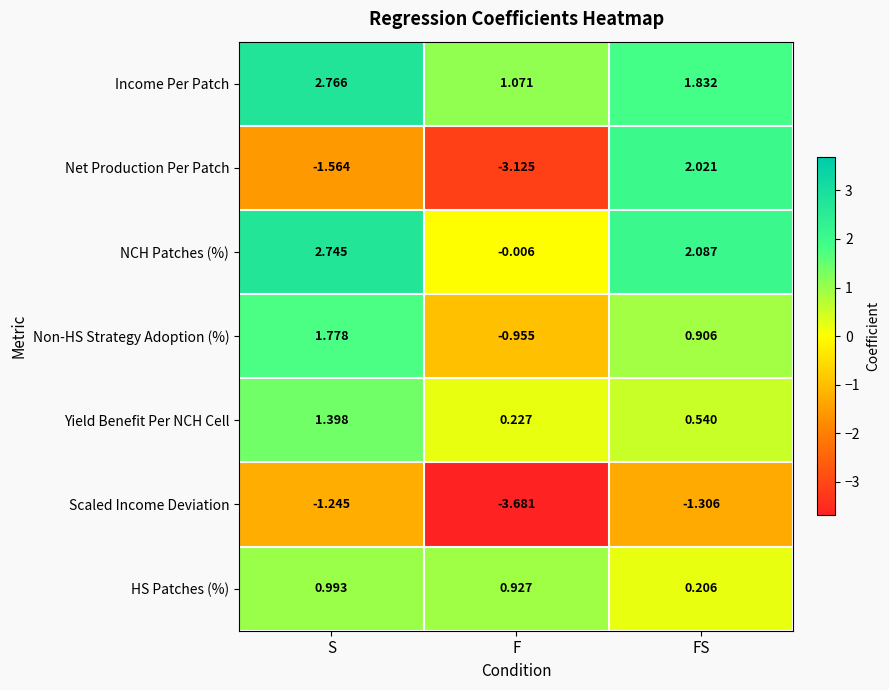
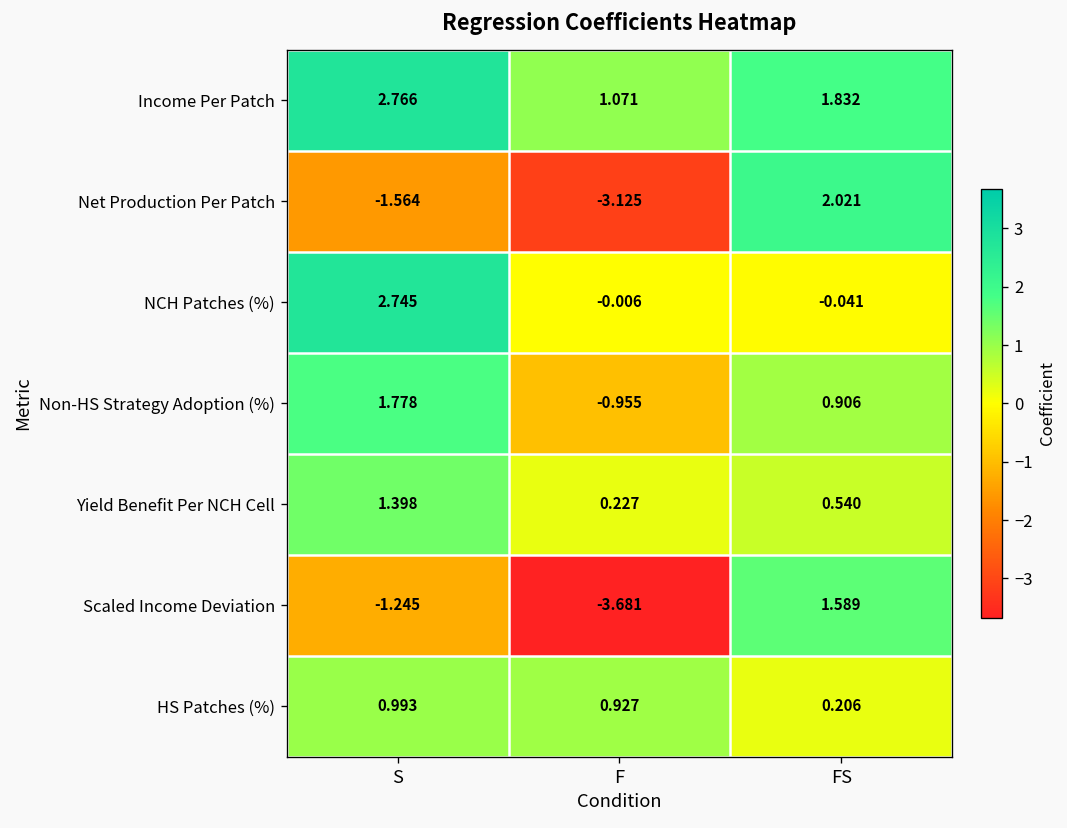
NCH Patches (%), FS: 2.087 -> -0.041
Scaled Income Deviation, FS: -1.306 -> 1.589
